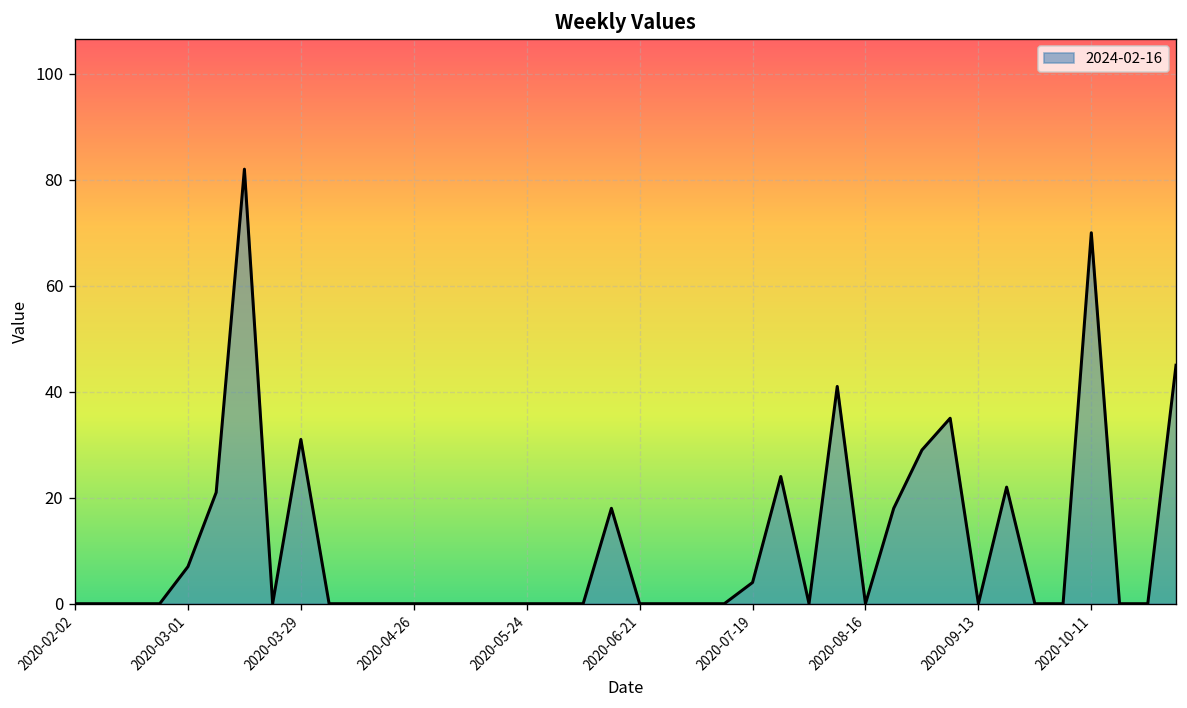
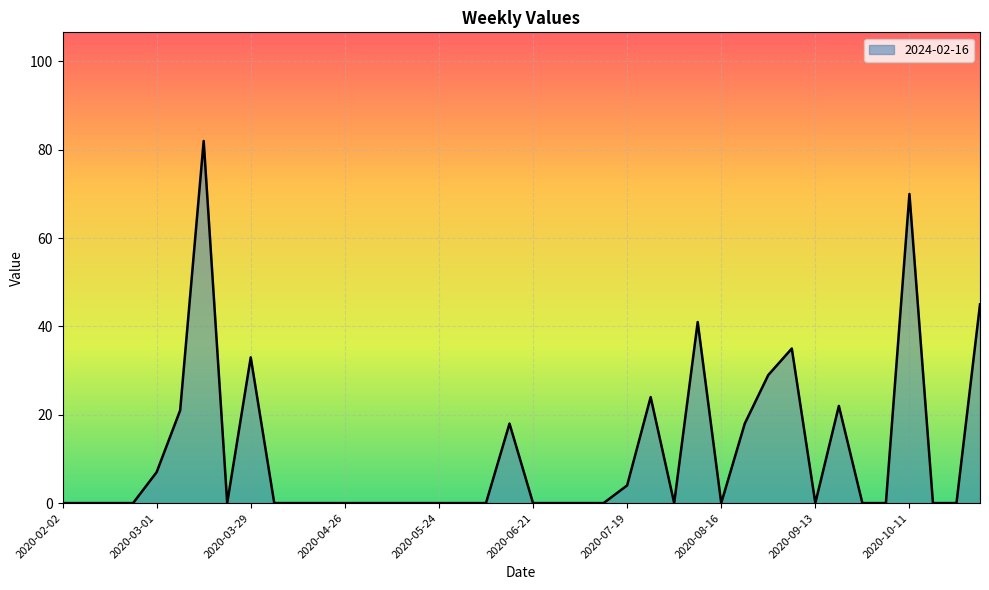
2020-03-29: 31 -> 33
